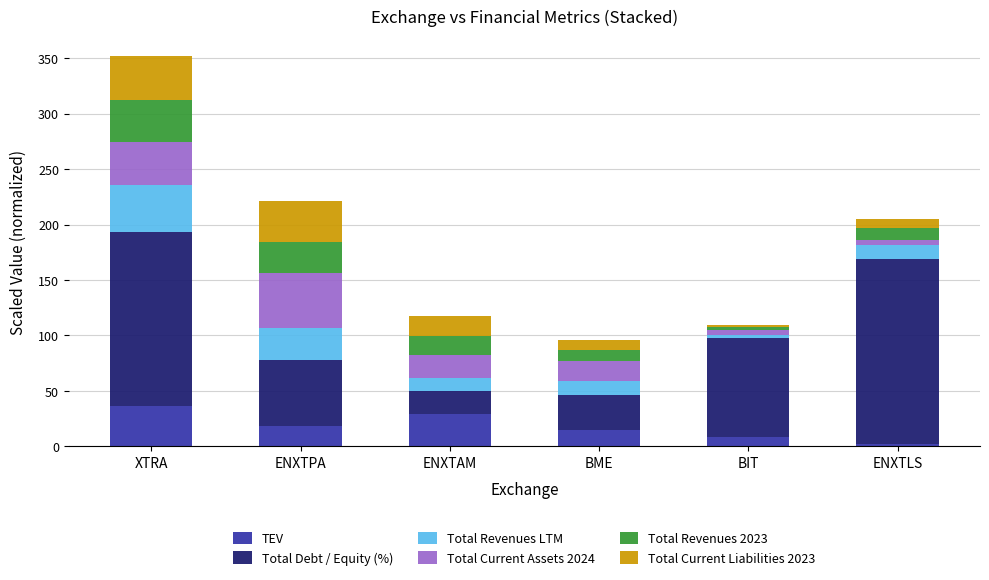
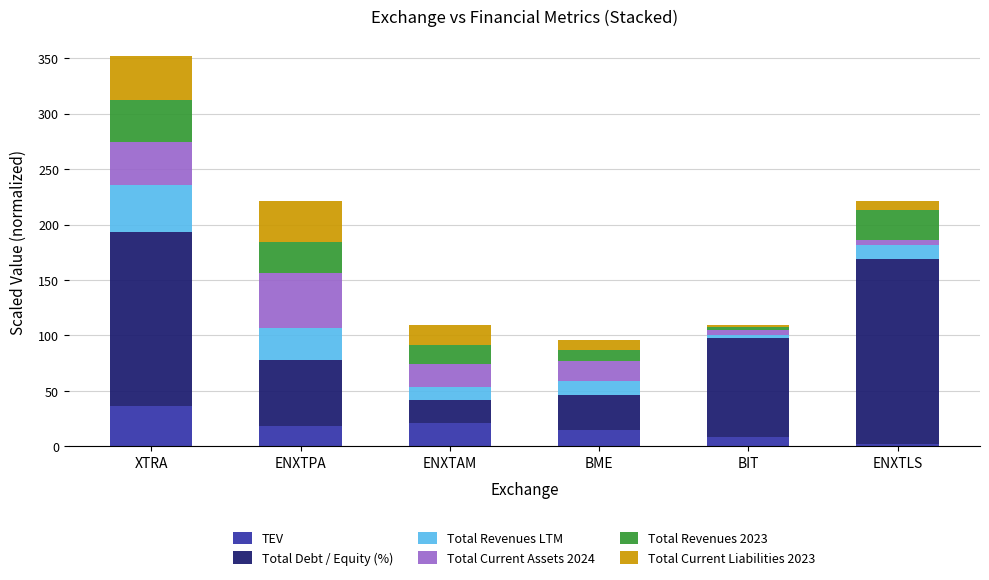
TEV, ENXTAM: 29 -> 21
Total Revenues 2023, ENXTLS: 10 -> 26
